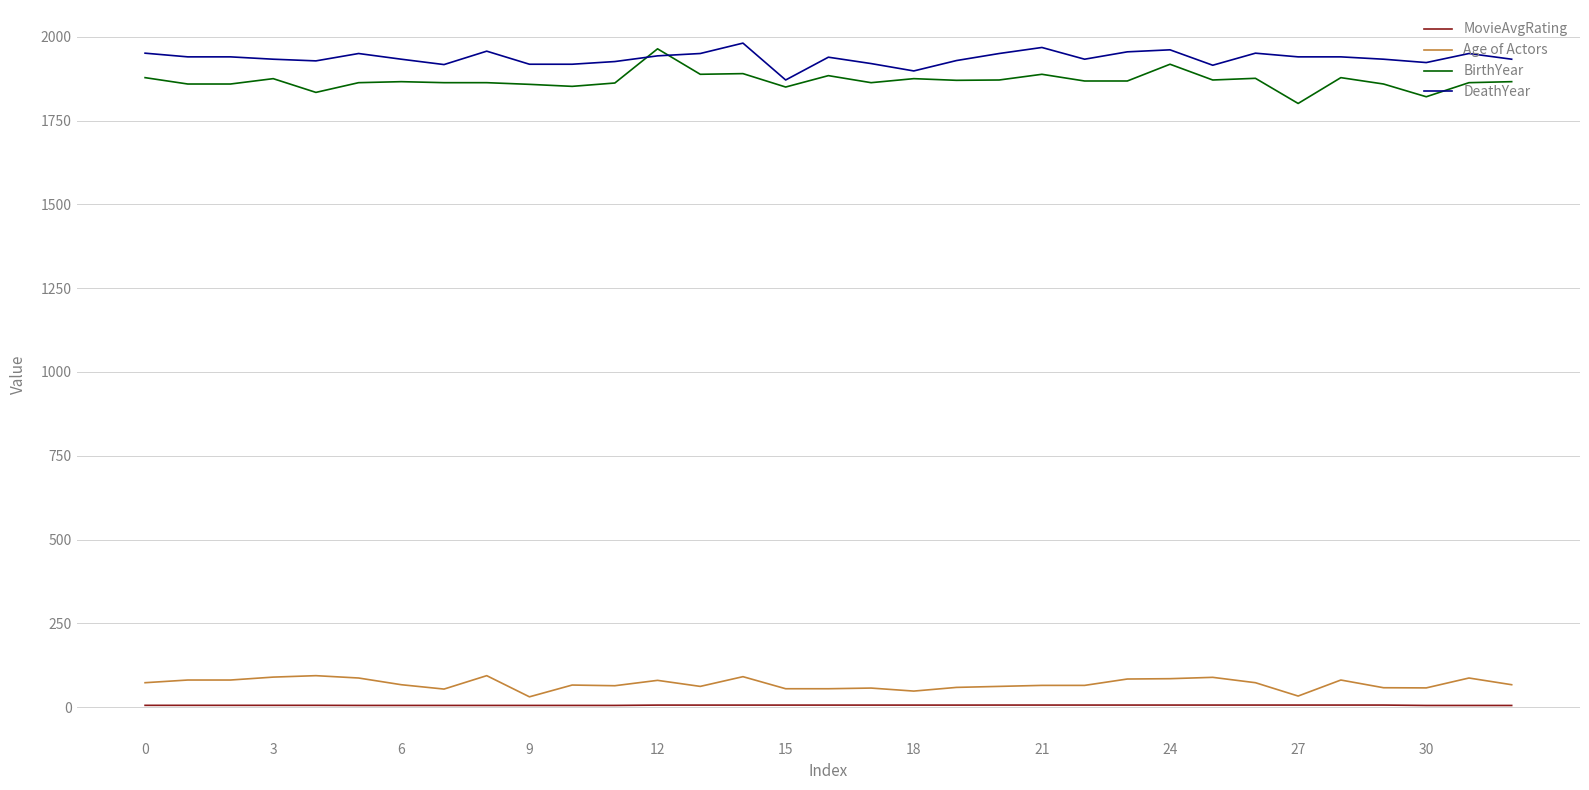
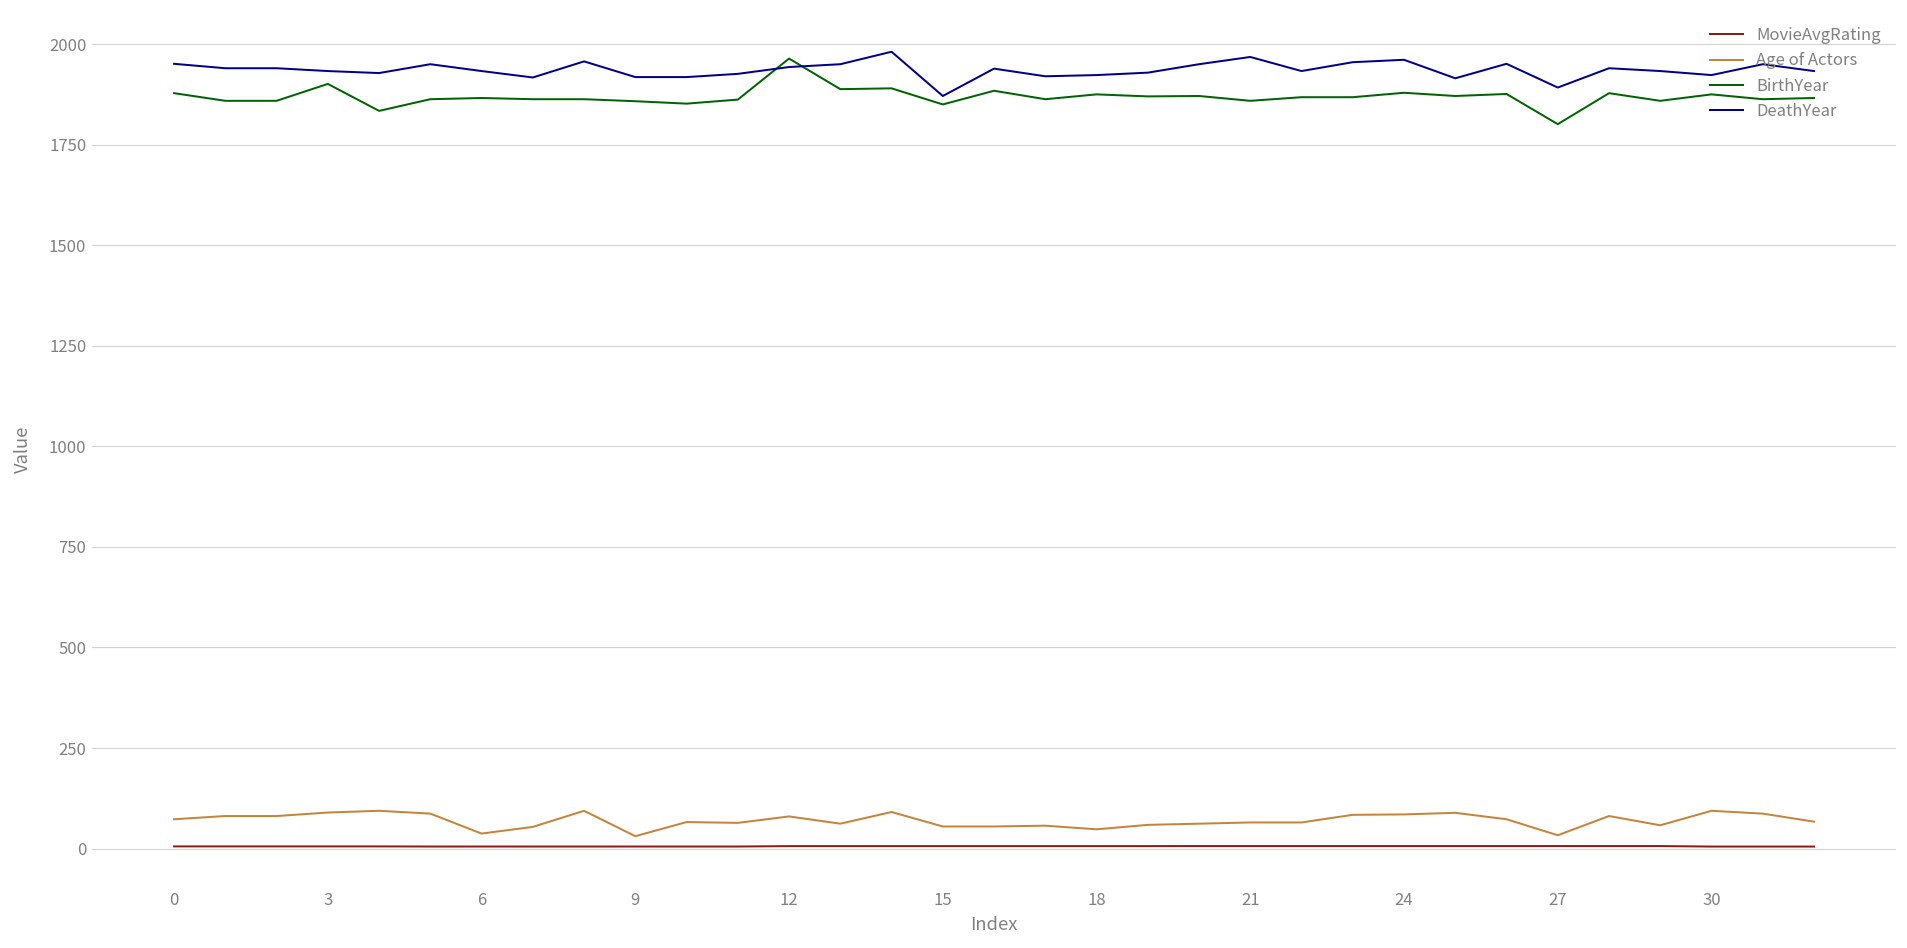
BirthYear, 3: 1880 -> 1900
Age of Actors, 6: 70 -> 40
DeathYear, 18: 1900 -> 1920
BirthYear, 21: 1890 -> 1860
BirthYear, 24: 1920 -> 1880
DeathYear, 27: 1940 -> 1890
Age of Actors, 30: 60 -> 90
BirthYear, 30: 1820 -> 1880
